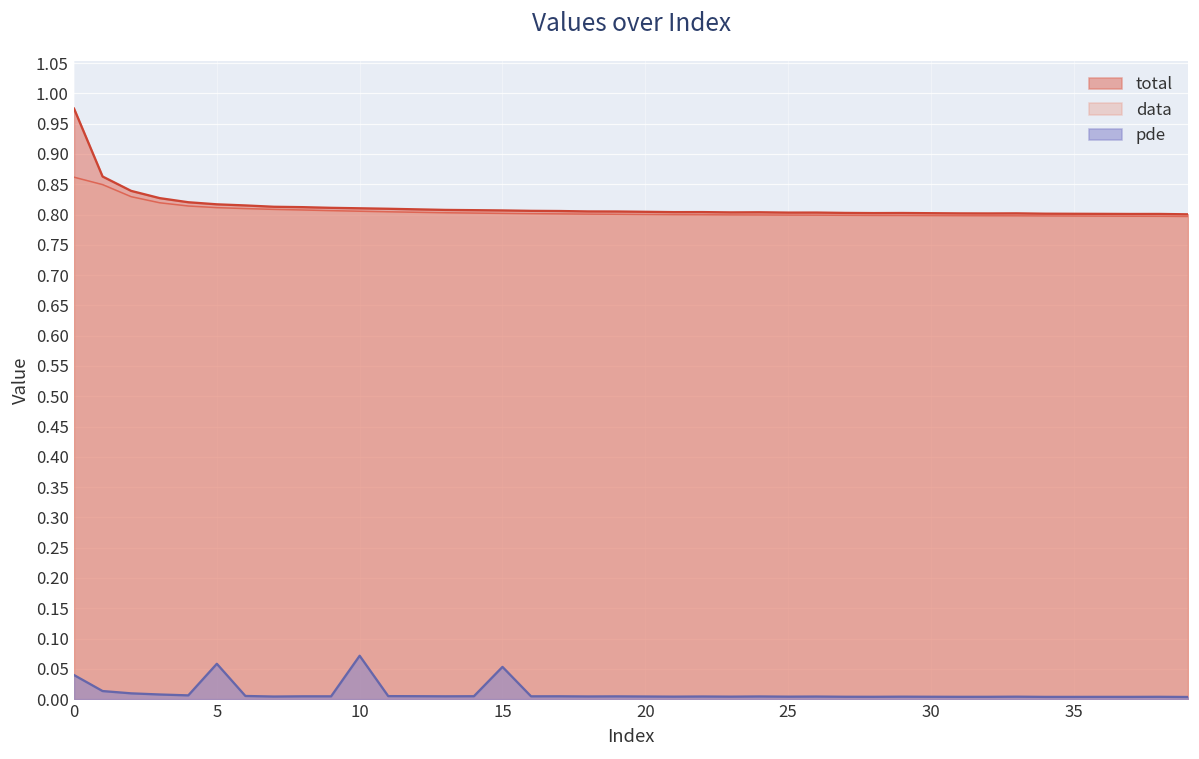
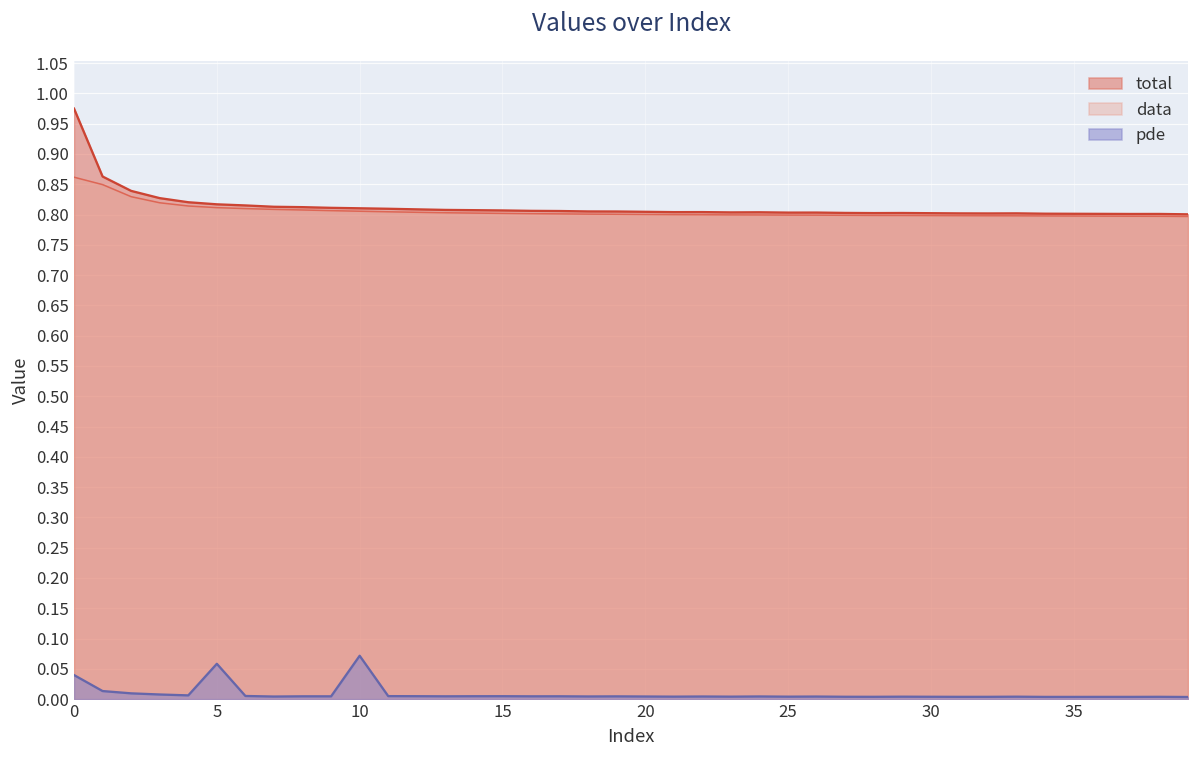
pde, 15: 0.05 -> 0.00
